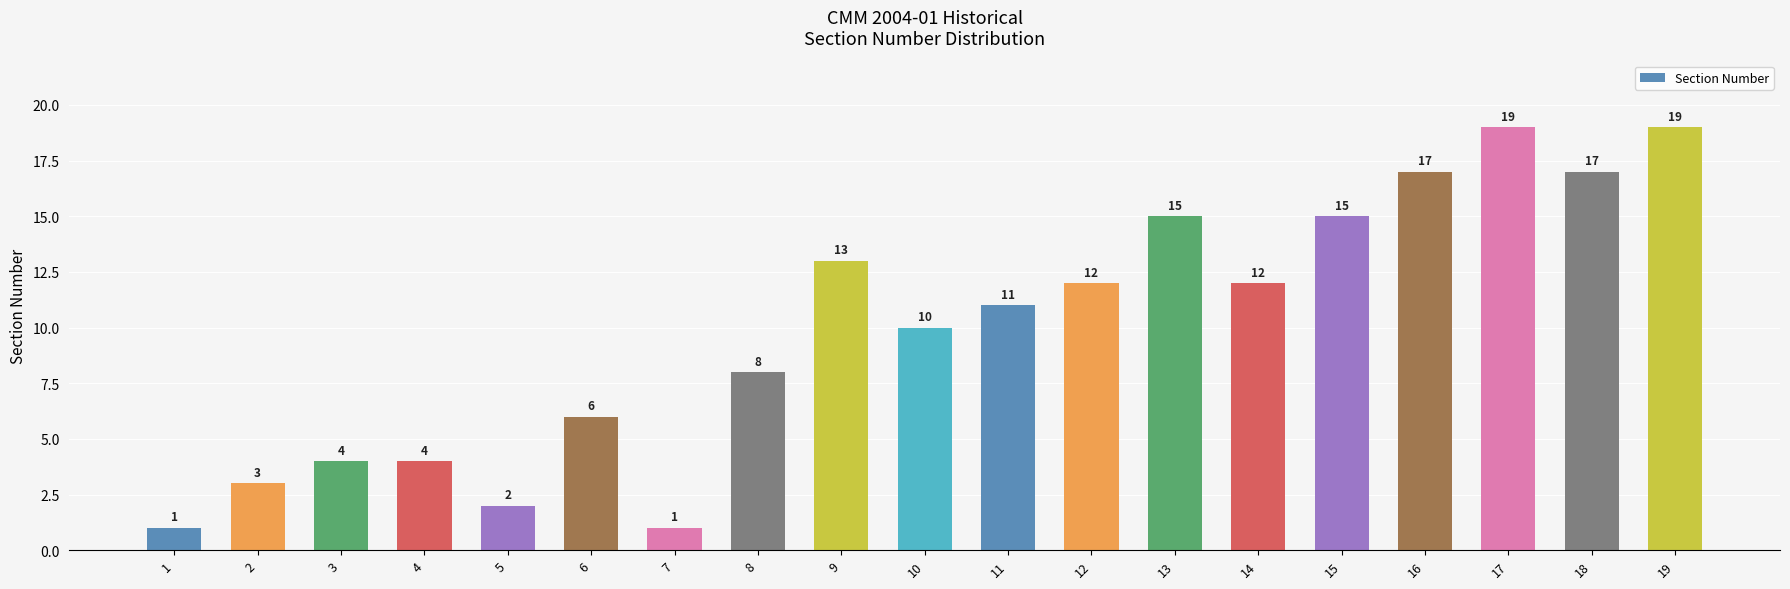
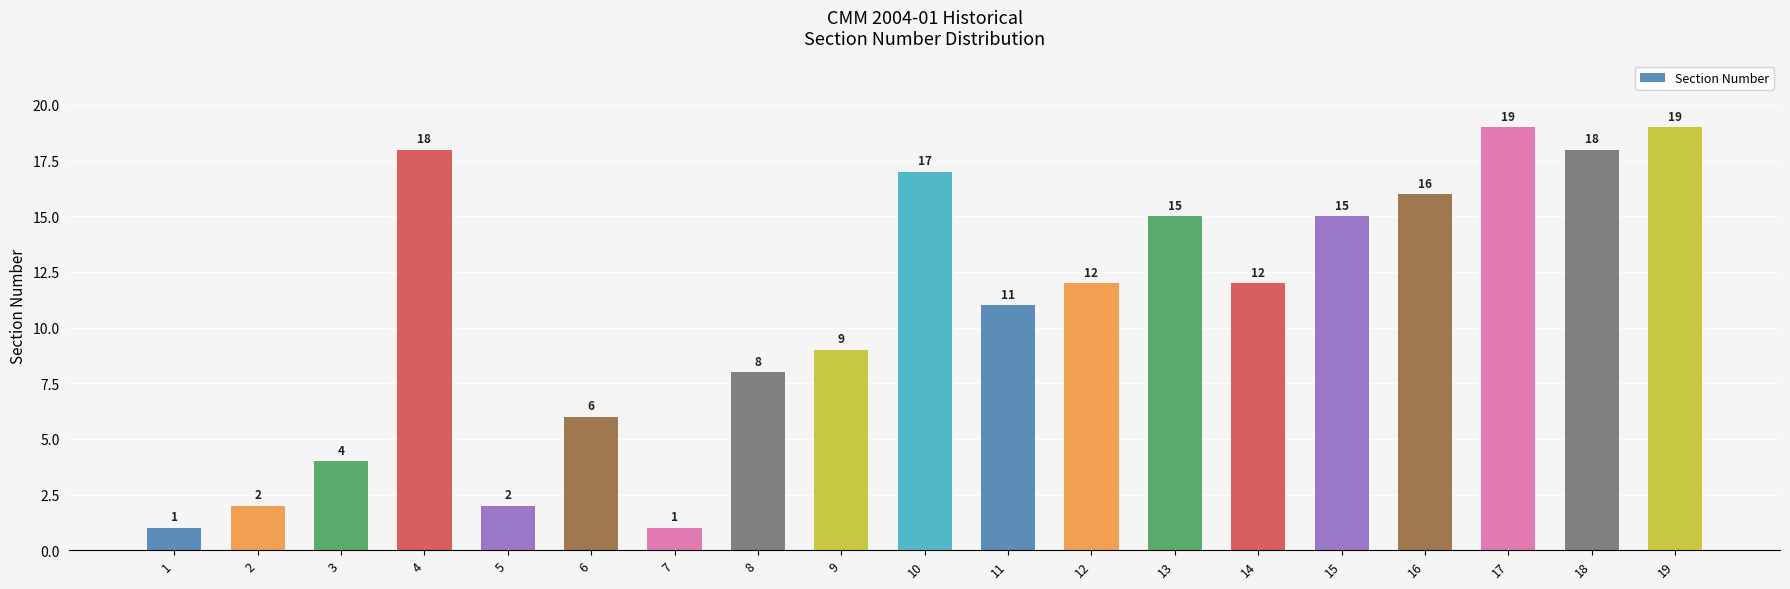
2: 3 -> 2
4: 4 -> 18
9: 13 -> 9
10: 10 -> 17
16: 17 -> 16
18: 17 -> 18
